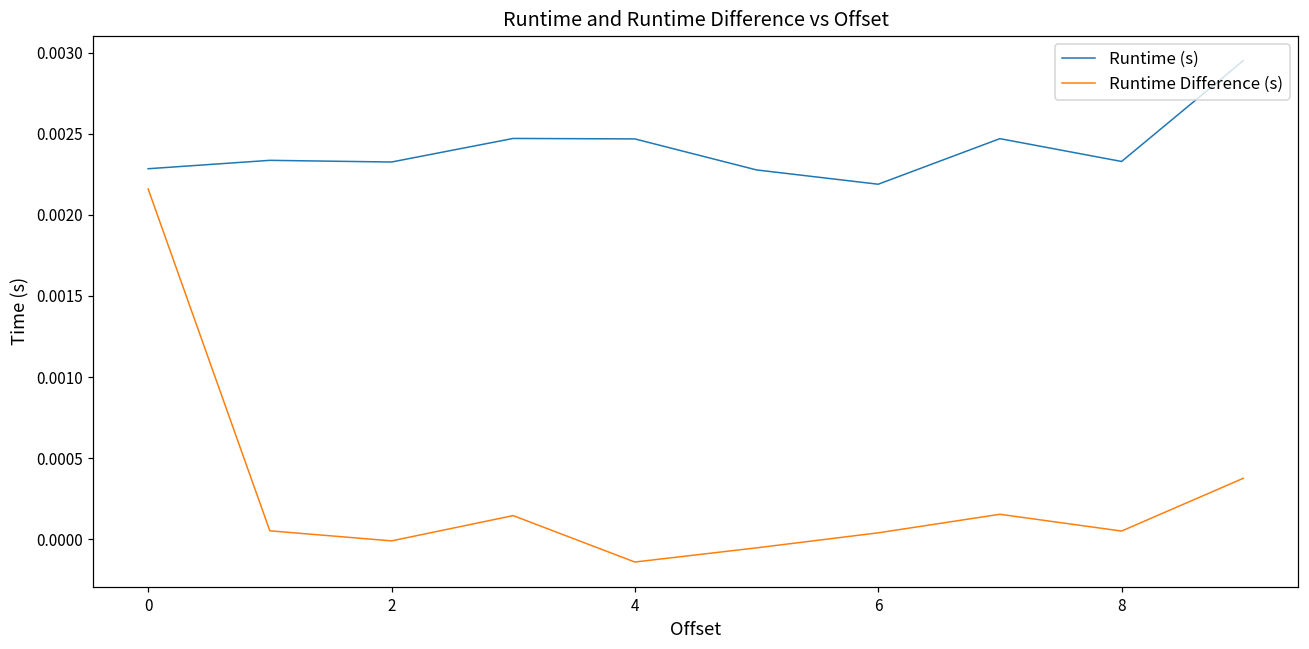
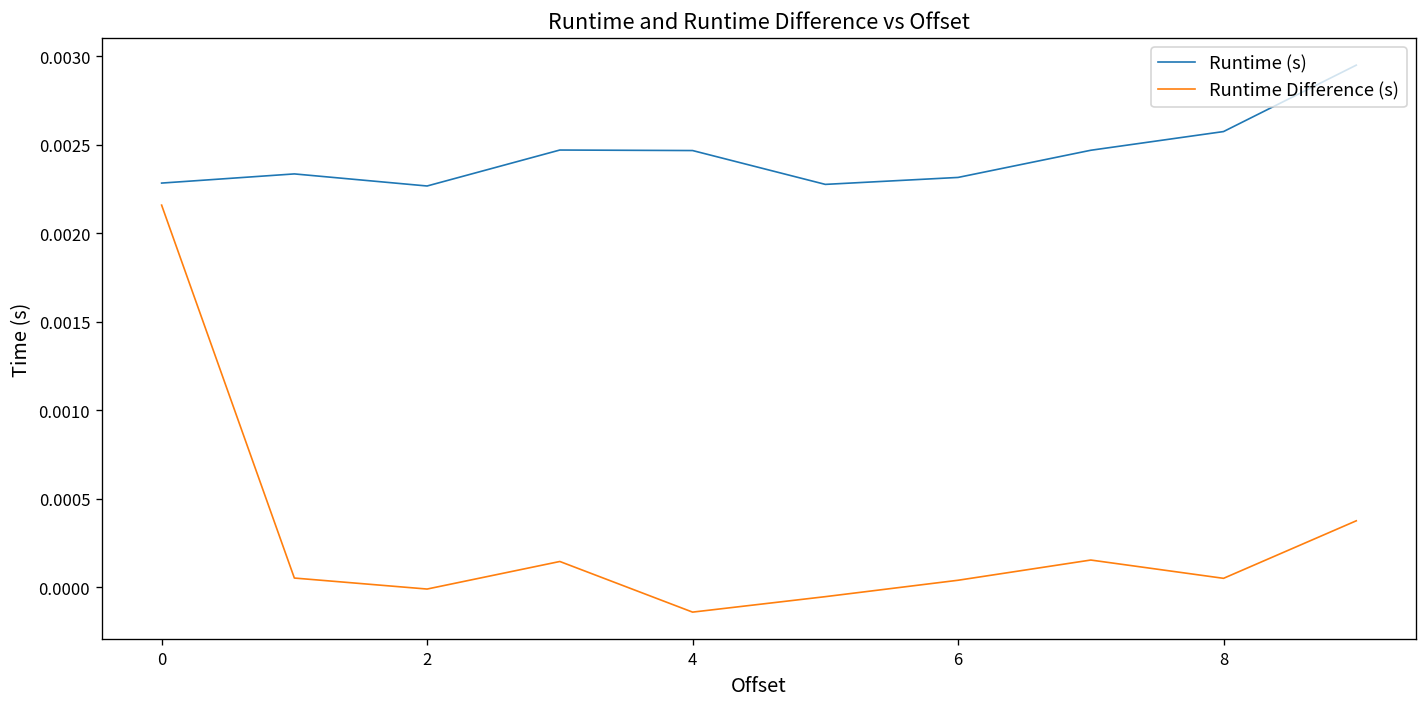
Runtime (s), 2: 0.00233 -> 0.00227
Runtime (s), 6: 0.00219 -> 0.00232
Runtime (s), 8: 0.00233 -> 0.00258
